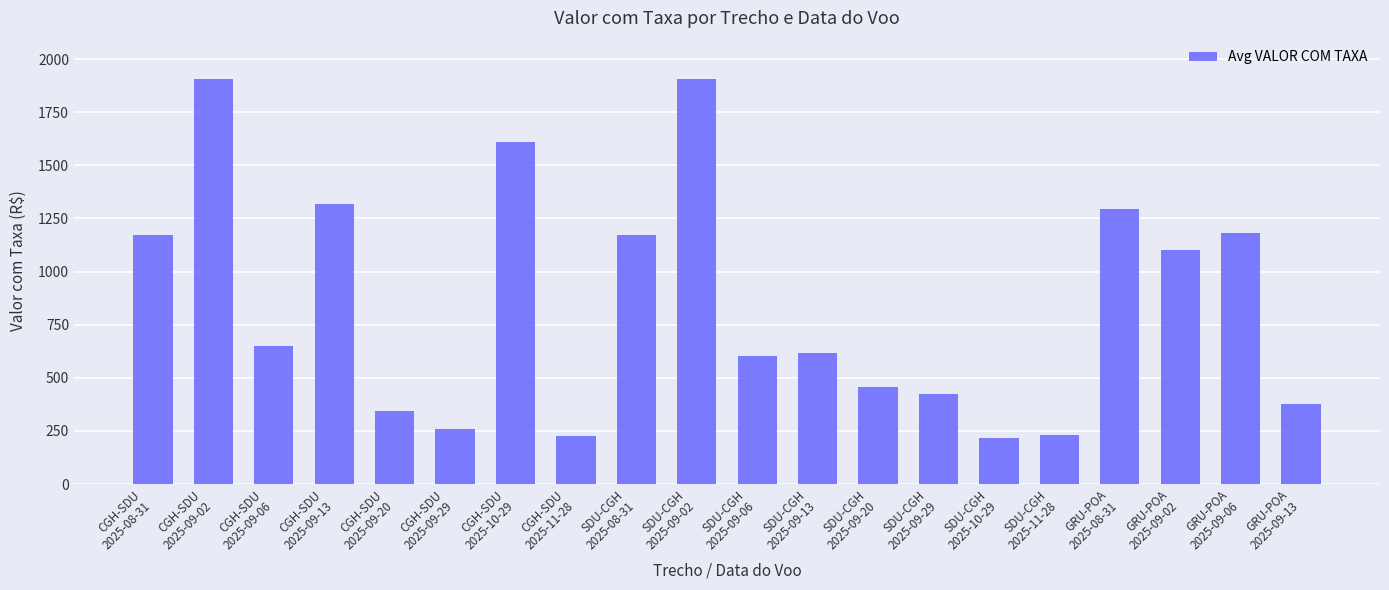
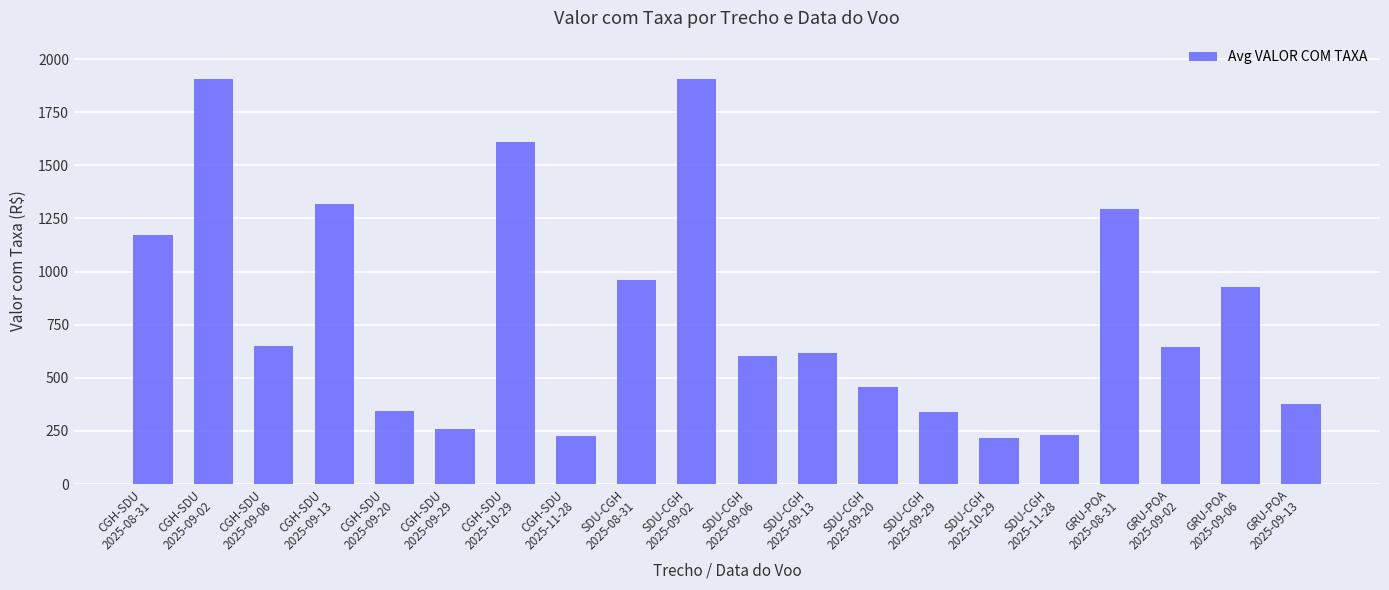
SDU-CGH 2025-08-31: 1170 -> 960
SDU-CGH 2025-09-29: 420 -> 340
GRU-POA 2025-09-02: 1100 -> 640
GRU-POA 2025-09-06: 1180 -> 930
